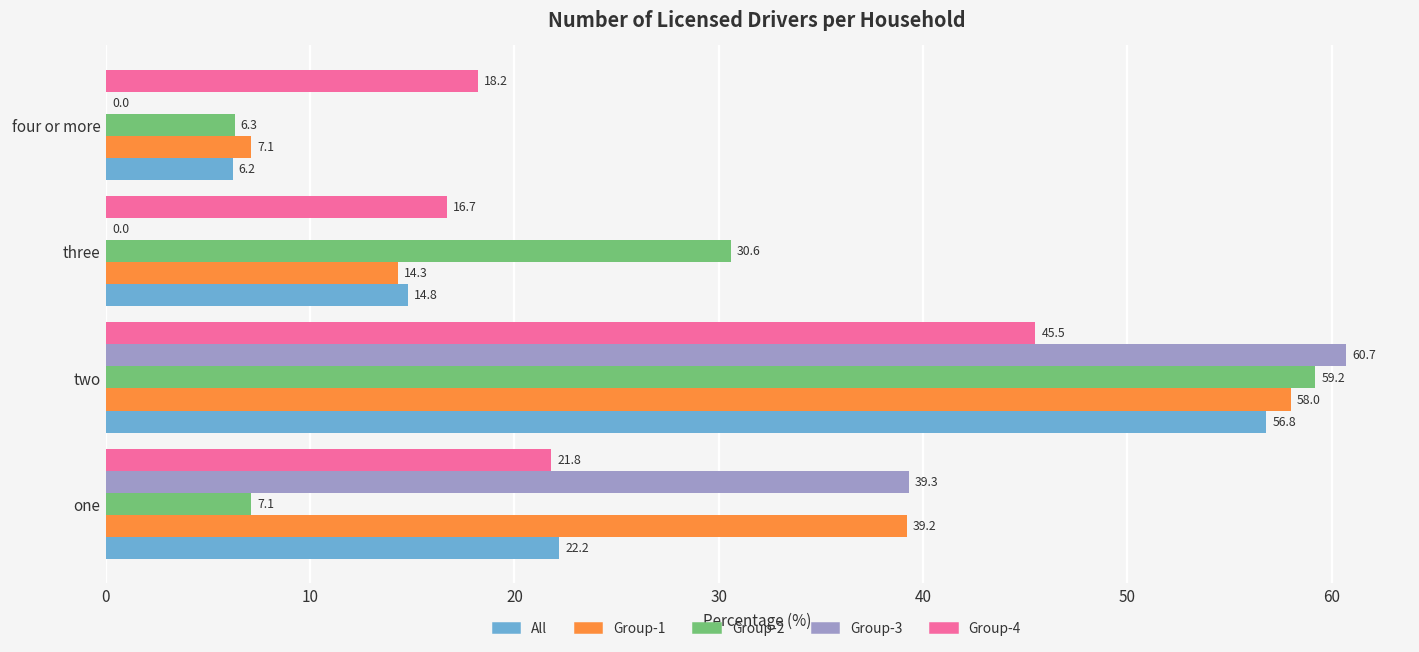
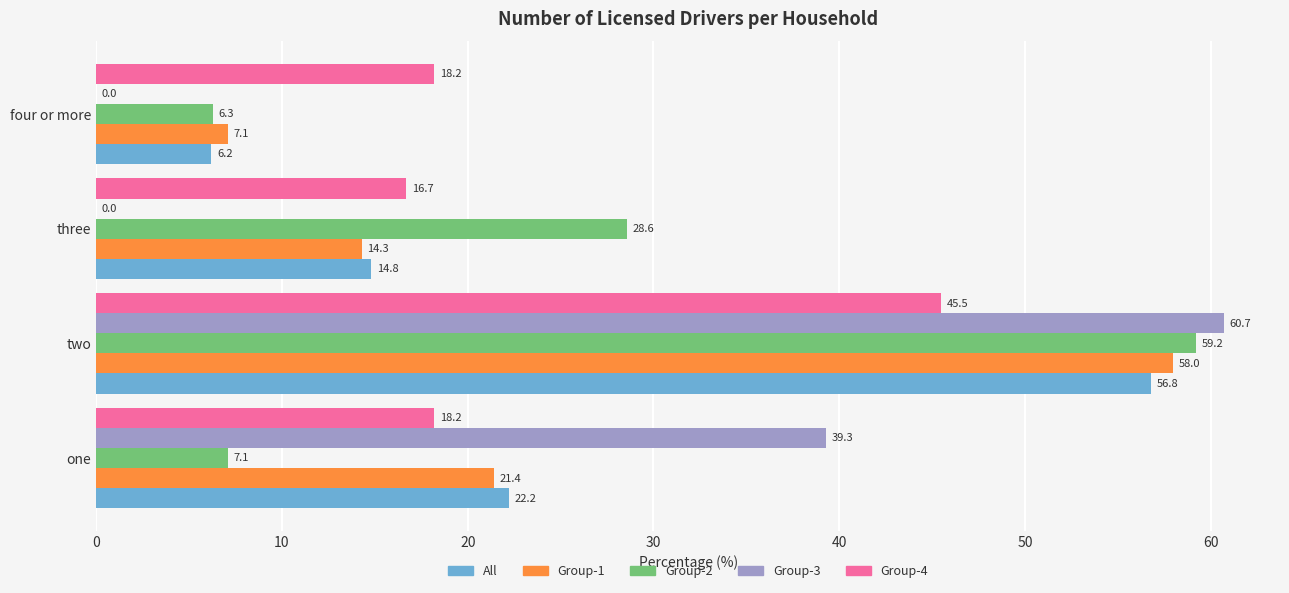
Group-2, three: 30.6 -> 28.6
Group-4, one: 21.8 -> 18.2
Group-1, one: 39.2 -> 21.4
